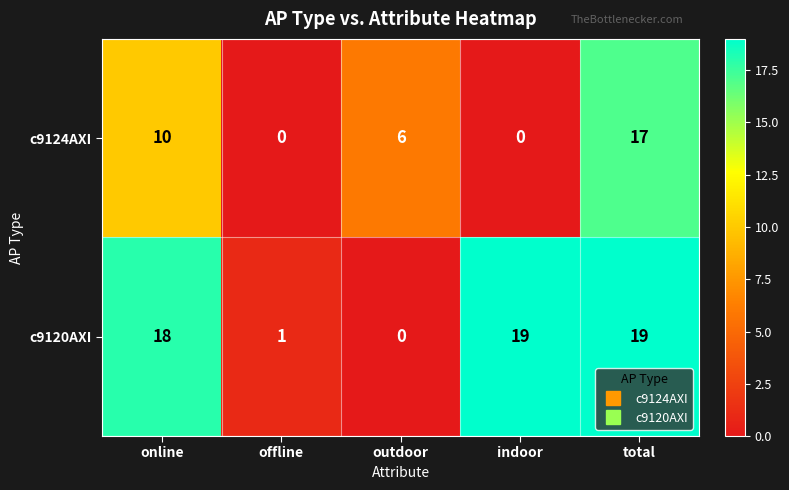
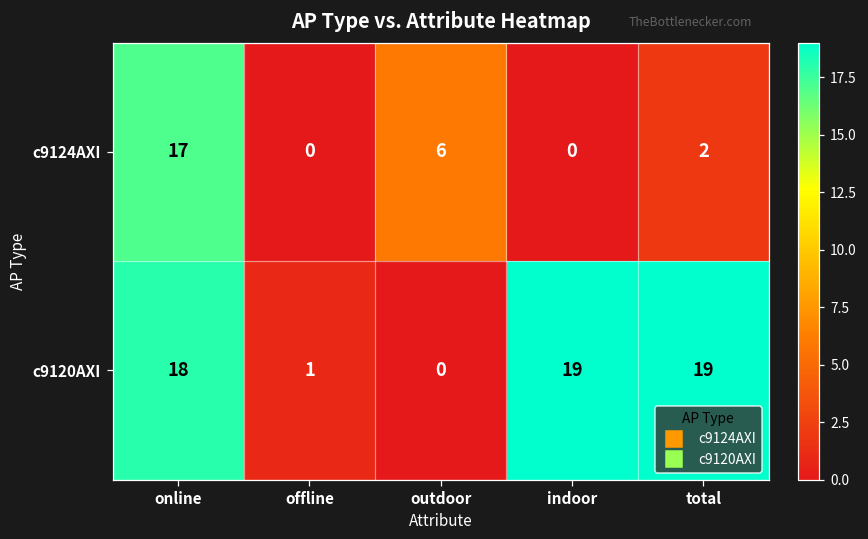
c9124AXI, online: 10 -> 17
c9124AXI, total: 17 -> 2
